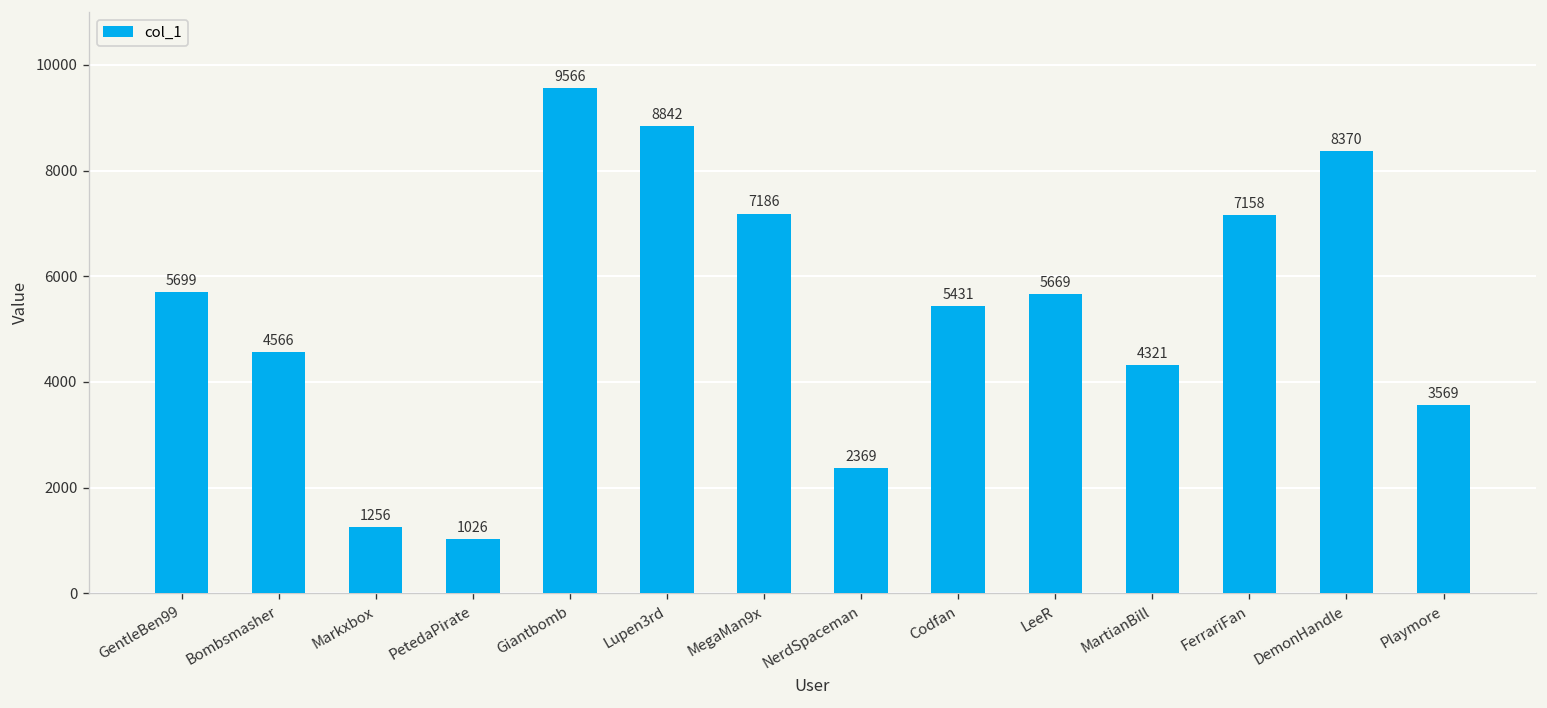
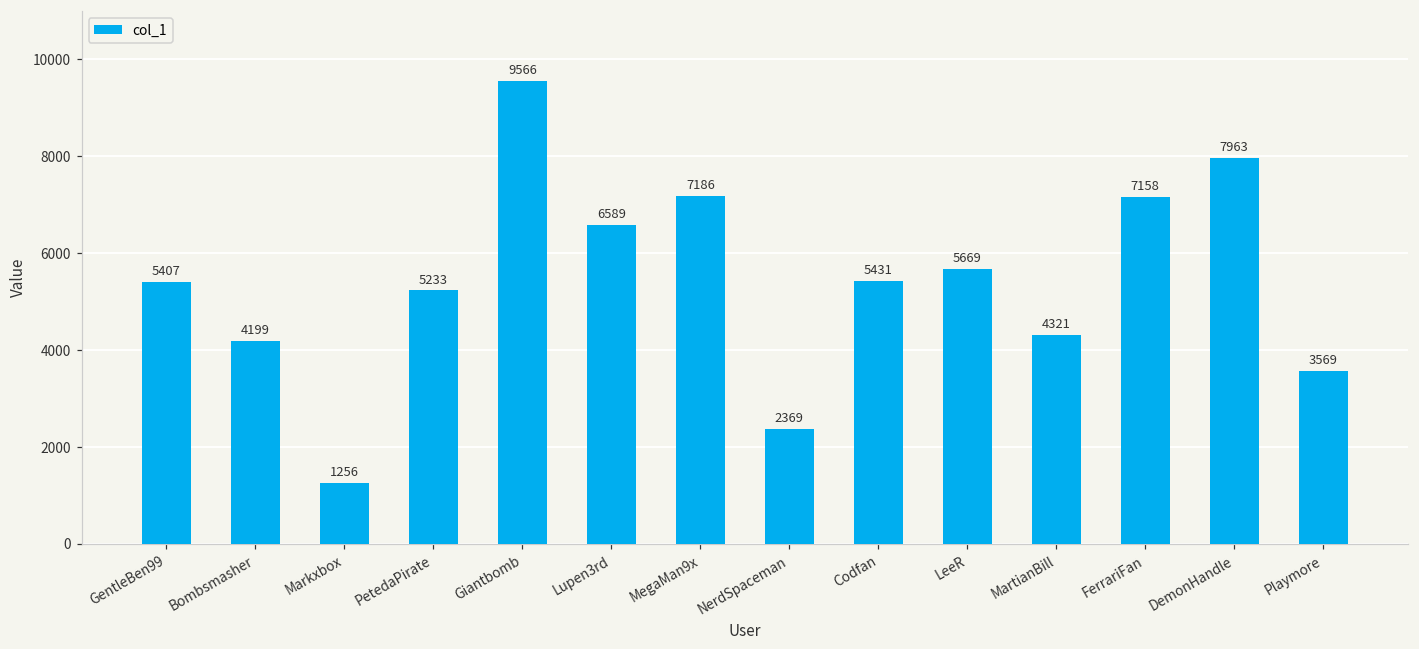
GentleBen99: 5699 -> 5407
Bombsmasher: 4566 -> 4199
PetedaPirate: 1026 -> 5233
Lupen3rd: 8842 -> 6589
DemonHandle: 8370 -> 7963
